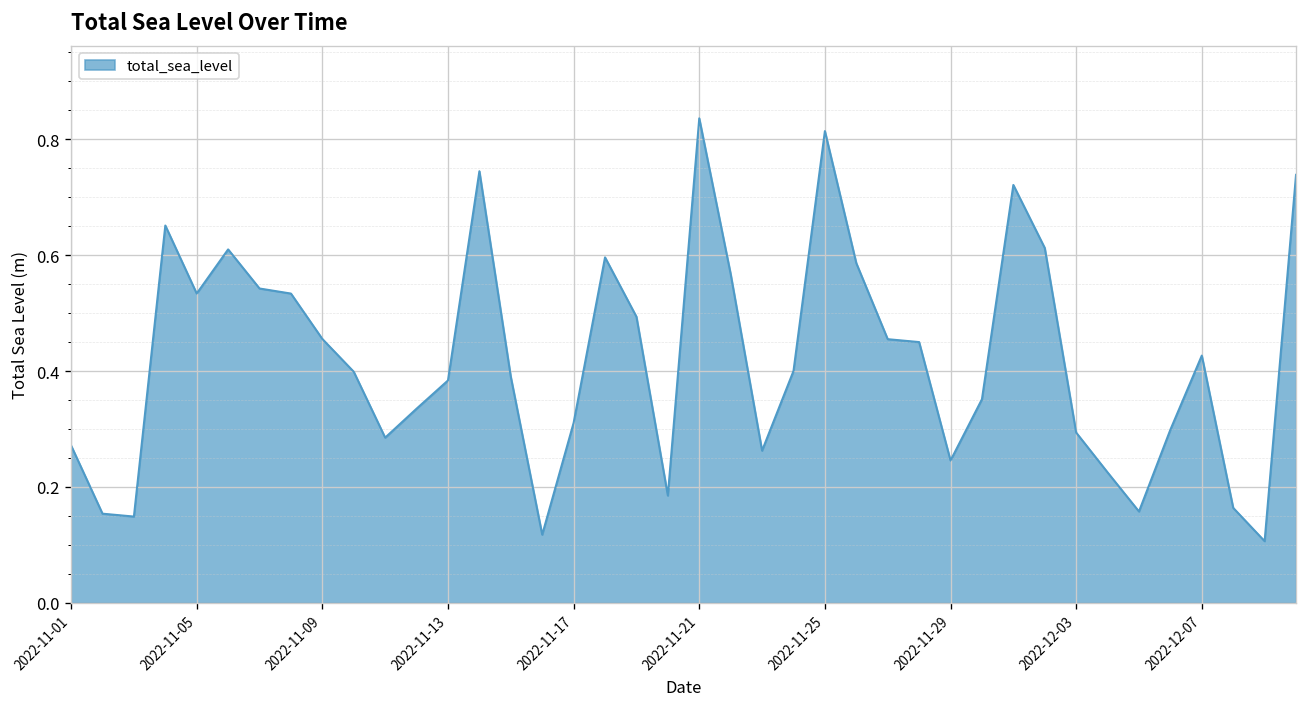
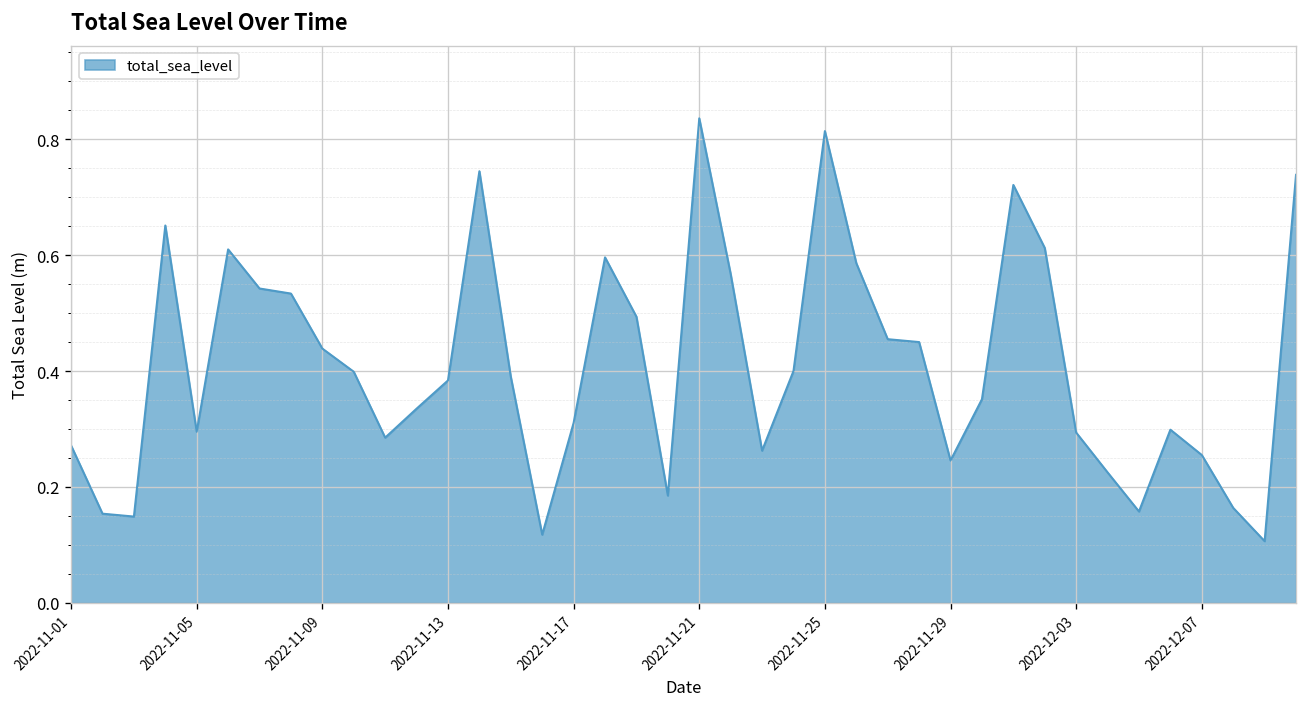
2022-11-05: 0.53 -> 0.30
2022-11-09: 0.46 -> 0.44
2022-12-07: 0.43 -> 0.25
